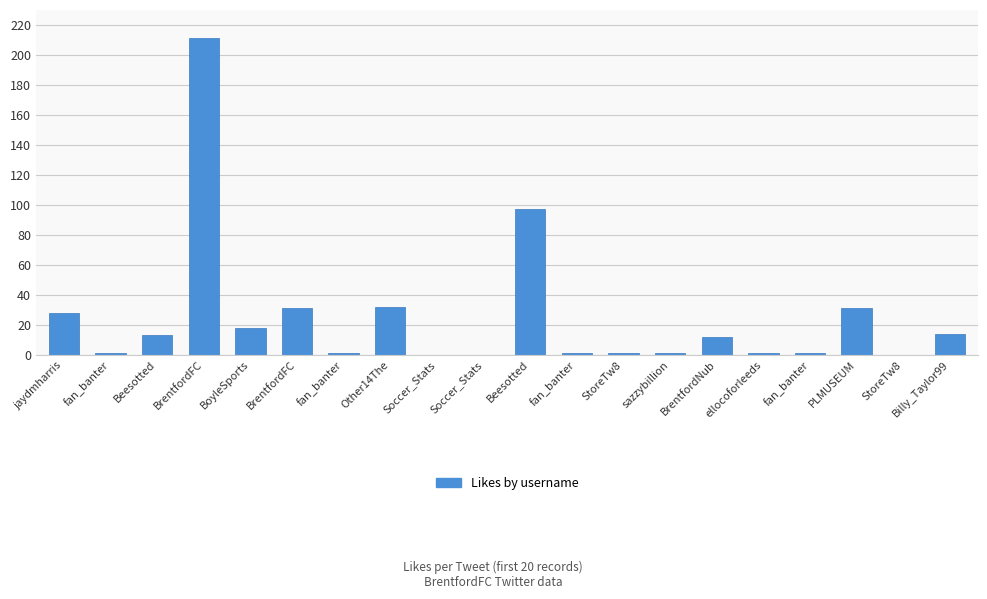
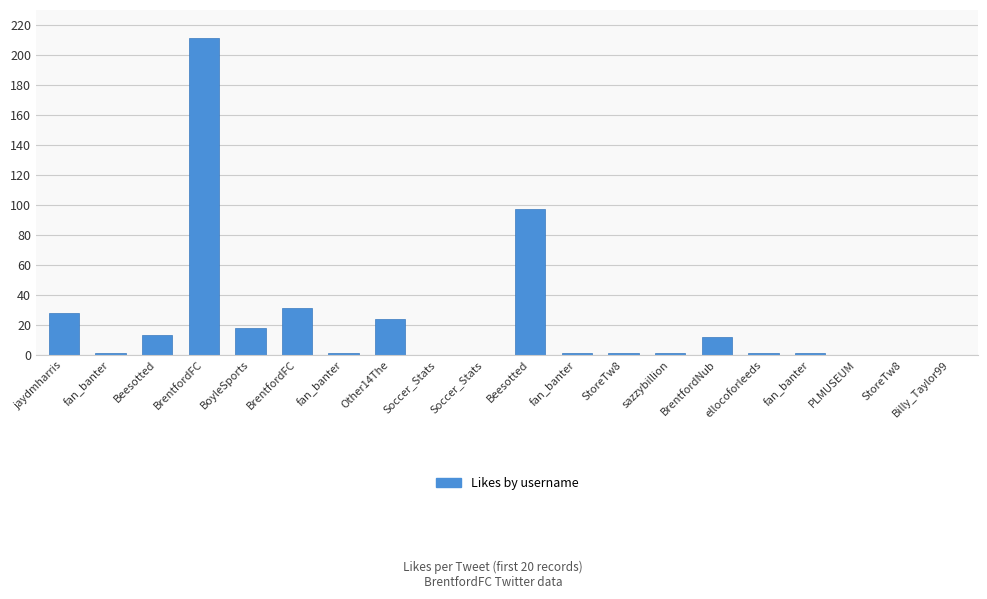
Other14The: 32 -> 24
PLMUSEUM: 31 -> 0
Billy_Taylor99: 14 -> 0
